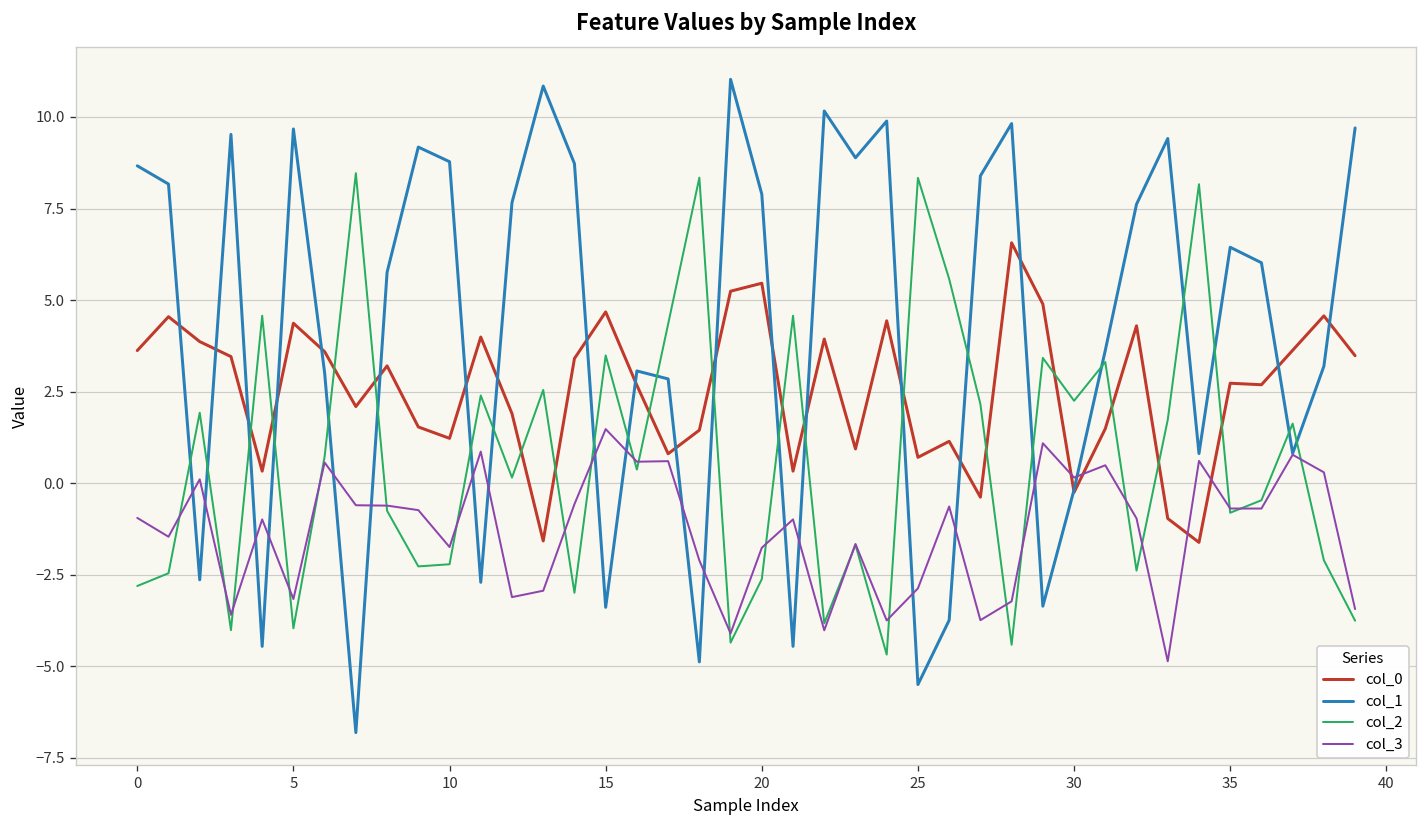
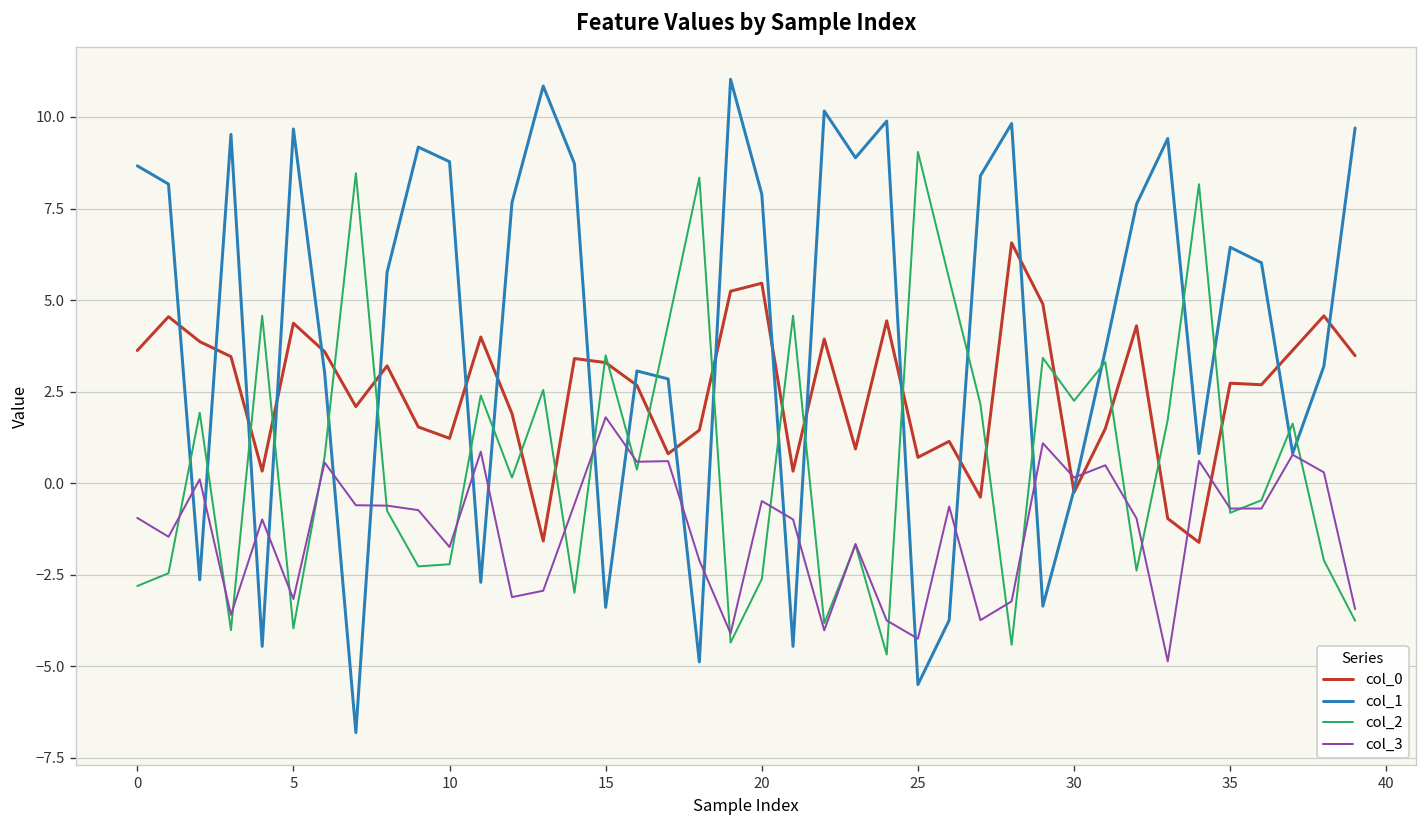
col_0, 15: 4.7 -> 3.3
col_3, 15: 1.5 -> 1.8
col_3, 20: -1.8 -> -0.5
col_2, 25: 8.3 -> 9.0
col_3, 25: -2.9 -> -4.2
